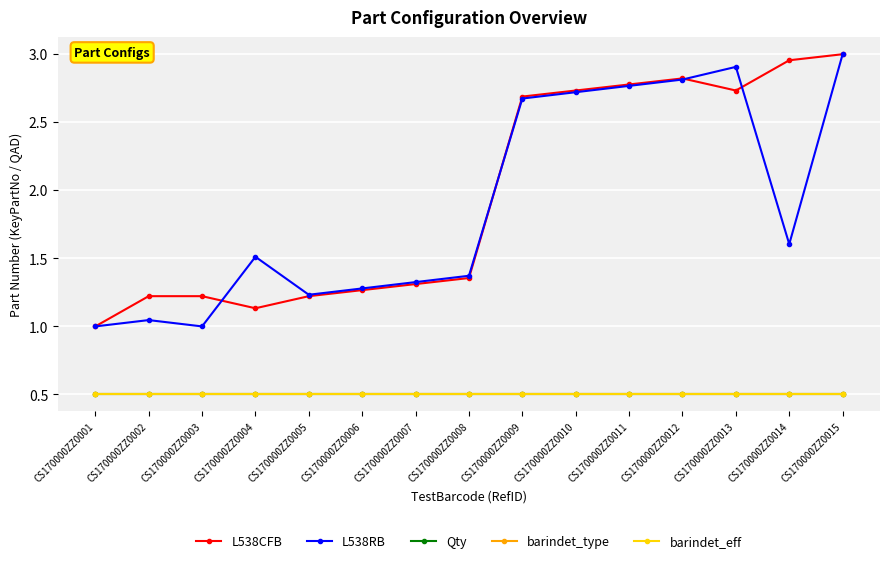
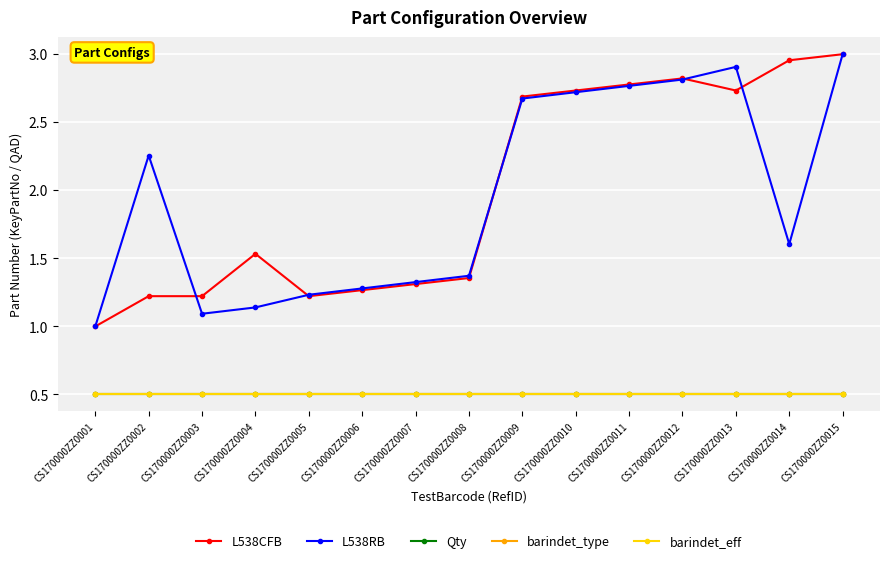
L538RB, CS170000ZZ0002: 1.05 -> 2.26
L538RB, CS170000ZZ0003: 1.00 -> 1.09
L538CFB, CS170000ZZ0004: 1.13 -> 1.53
L538RB, CS170000ZZ0004: 1.51 -> 1.14
